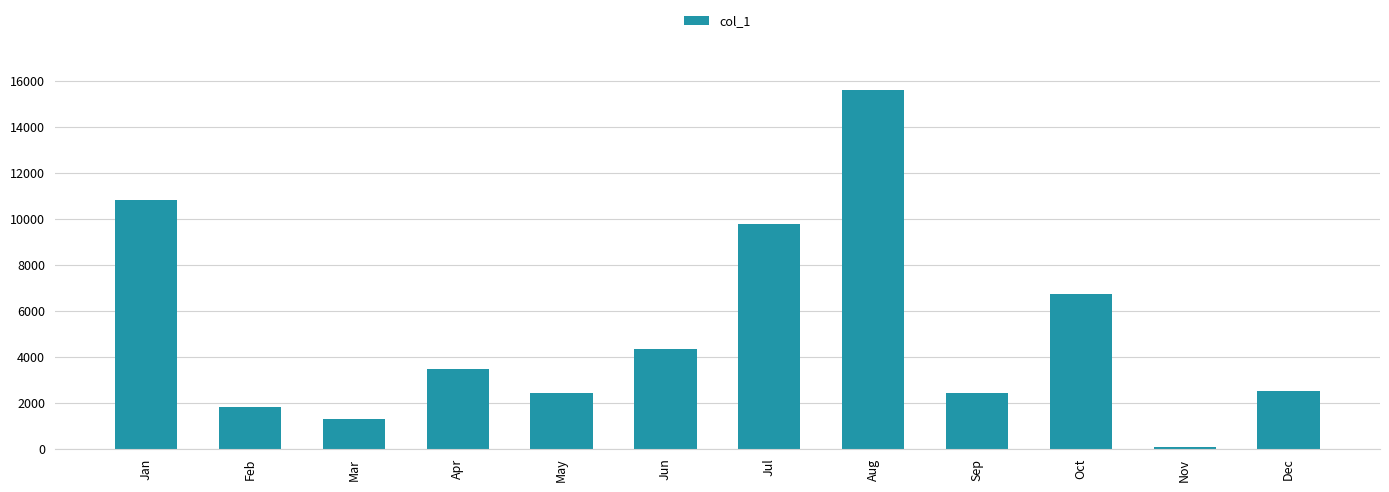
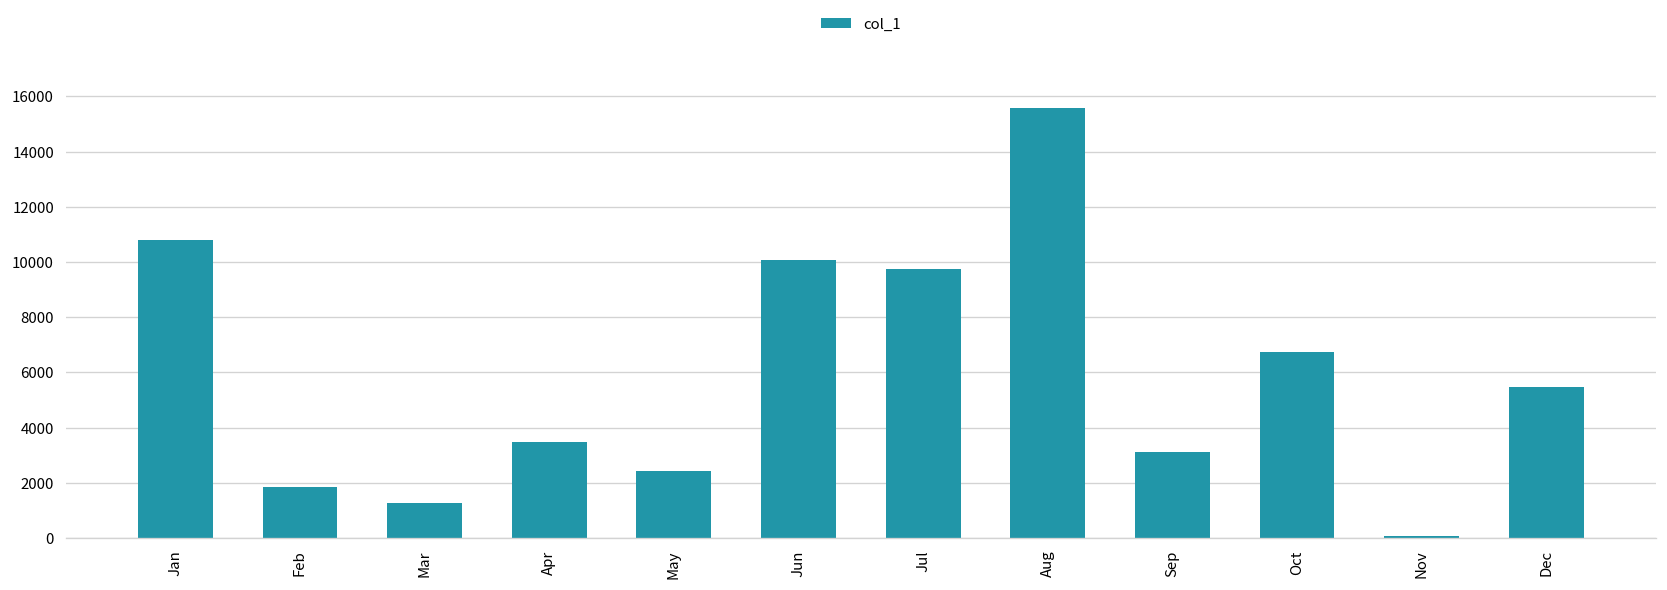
Jun: 4300 -> 10100
Sep: 2400 -> 3100
Dec: 2500 -> 5500
